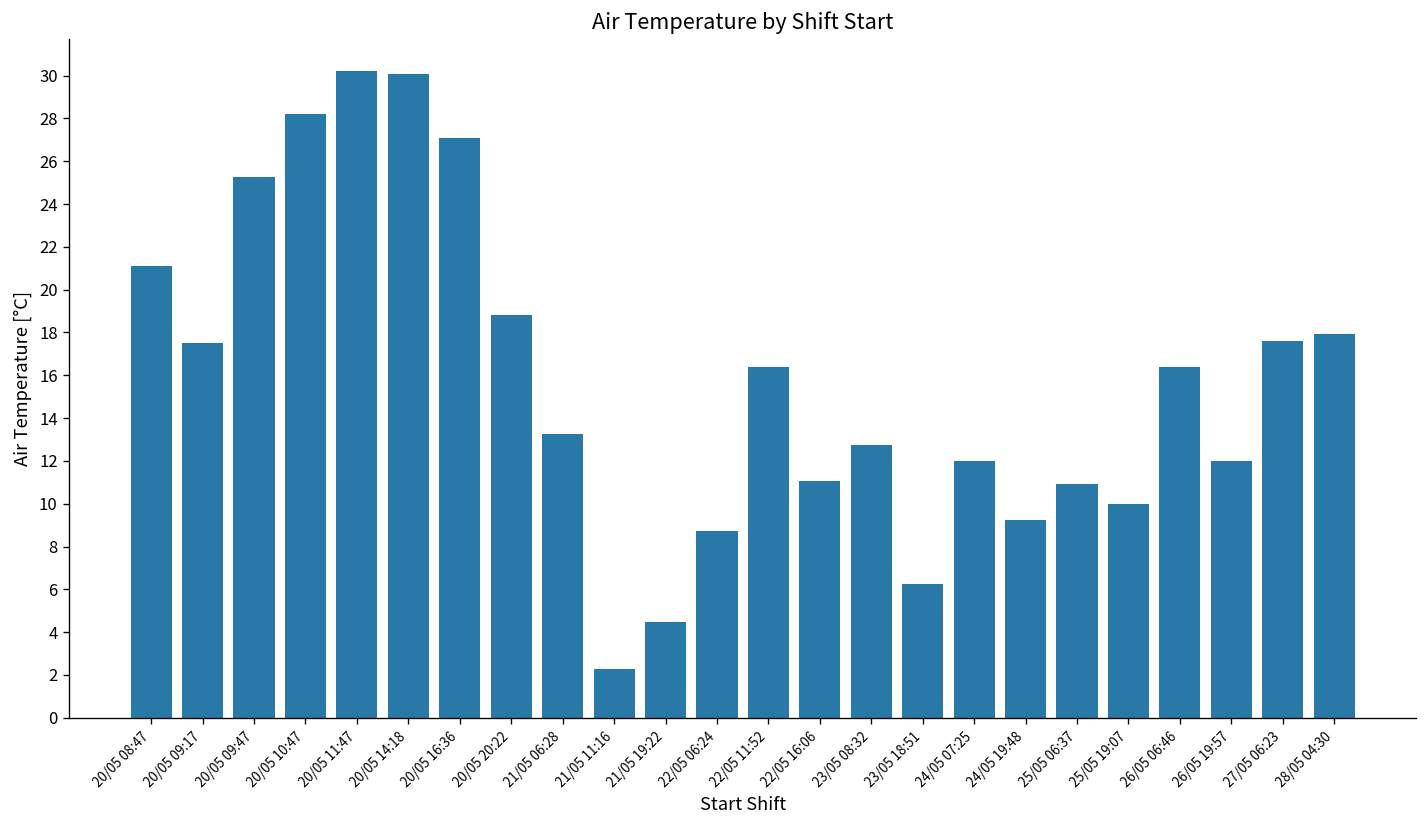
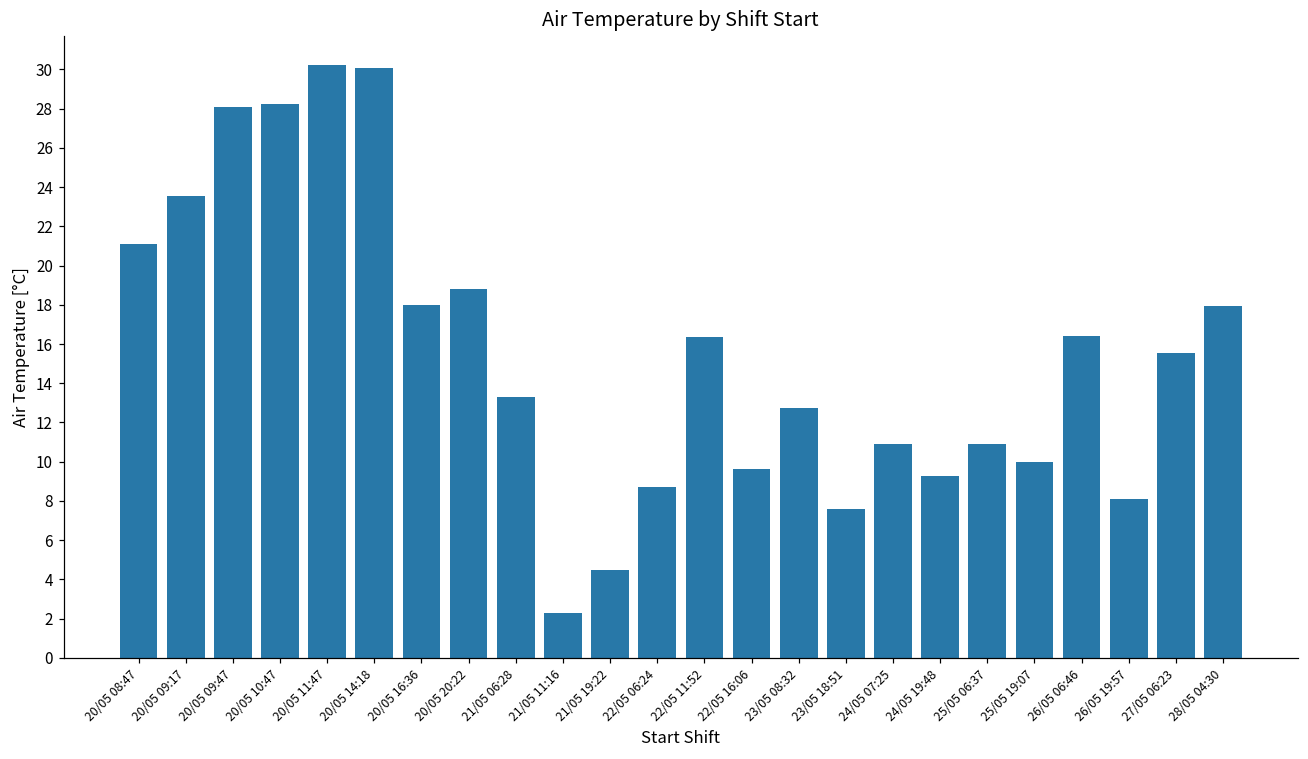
20/05 09:17: 17.5 -> 23.5
20/05 09:47: 25.3 -> 28.1
20/05 16:36: 27.1 -> 18.0
22/05 16:06: 11.1 -> 9.6
23/05 18:51: 6.2 -> 7.6
24/05 07:25: 12.0 -> 10.9
26/05 19:57: 12.0 -> 8.1
27/05 06:23: 17.6 -> 15.5
